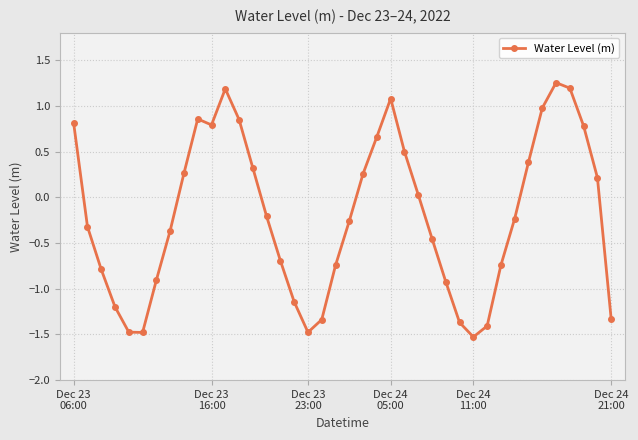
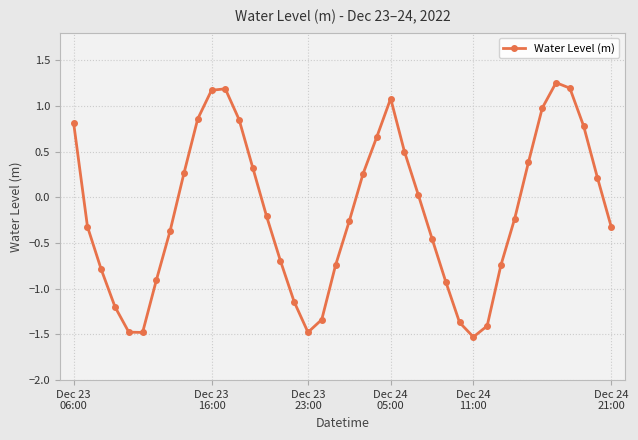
Dec 23 16:00: 0.8 -> 1.2
Dec 24 21:00: -1.3 -> -0.3
